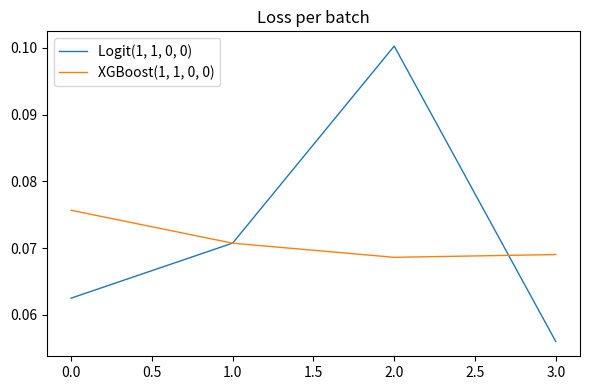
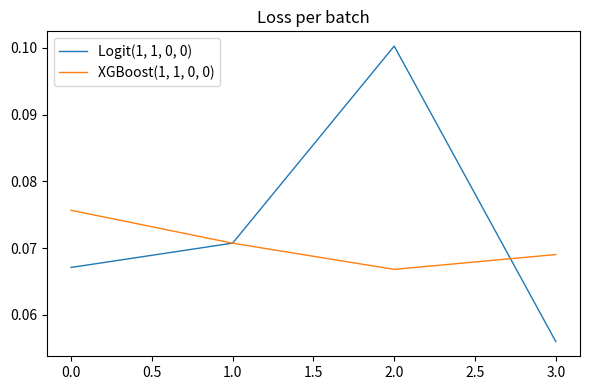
Logit(1, 1, 0, 0), 0.0: 0.062 -> 0.067
XGBoost(1, 1, 0, 0), 2.0: 0.069 -> 0.067
